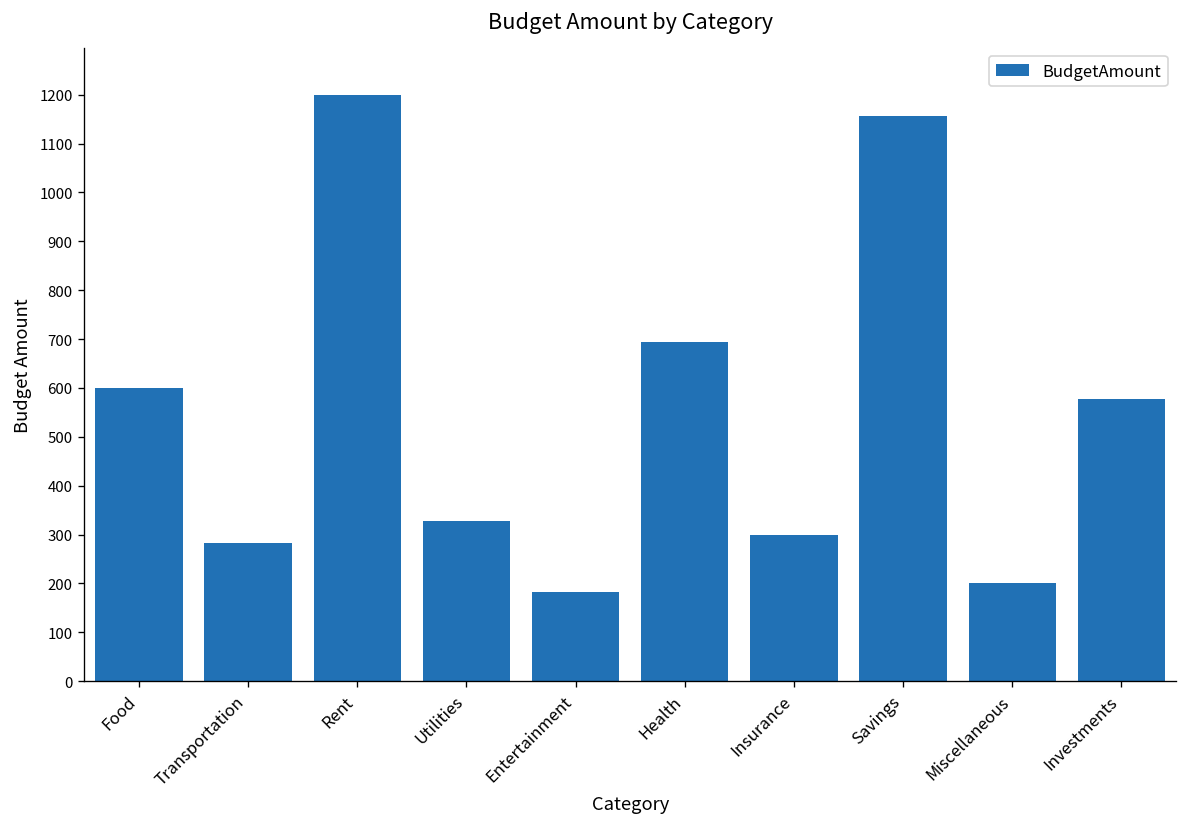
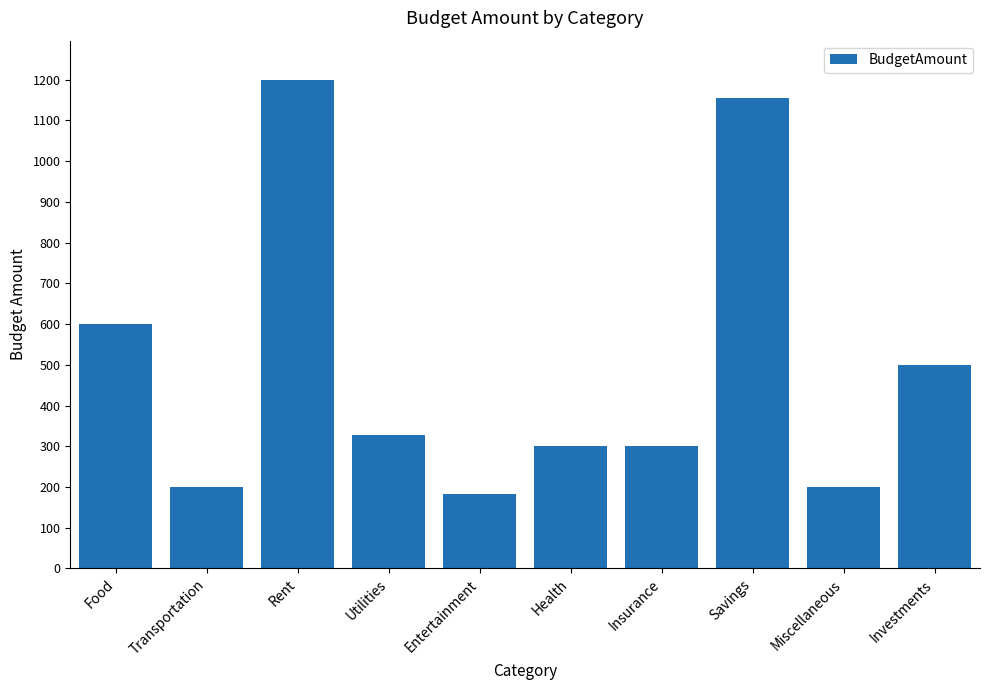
Transportation: 280 -> 200
Health: 690 -> 300
Investments: 580 -> 500
